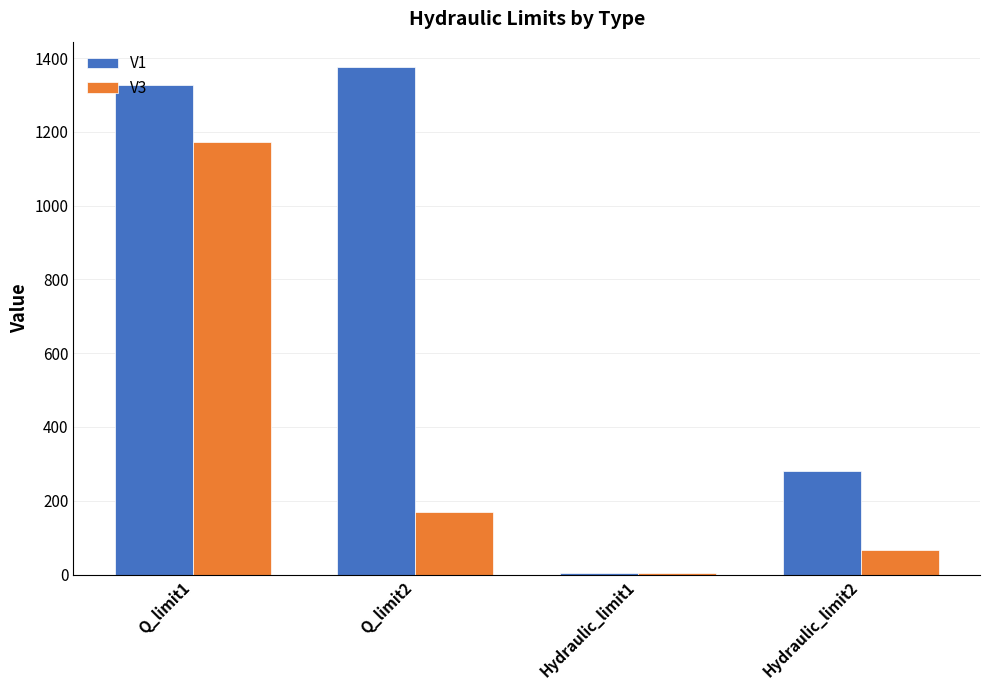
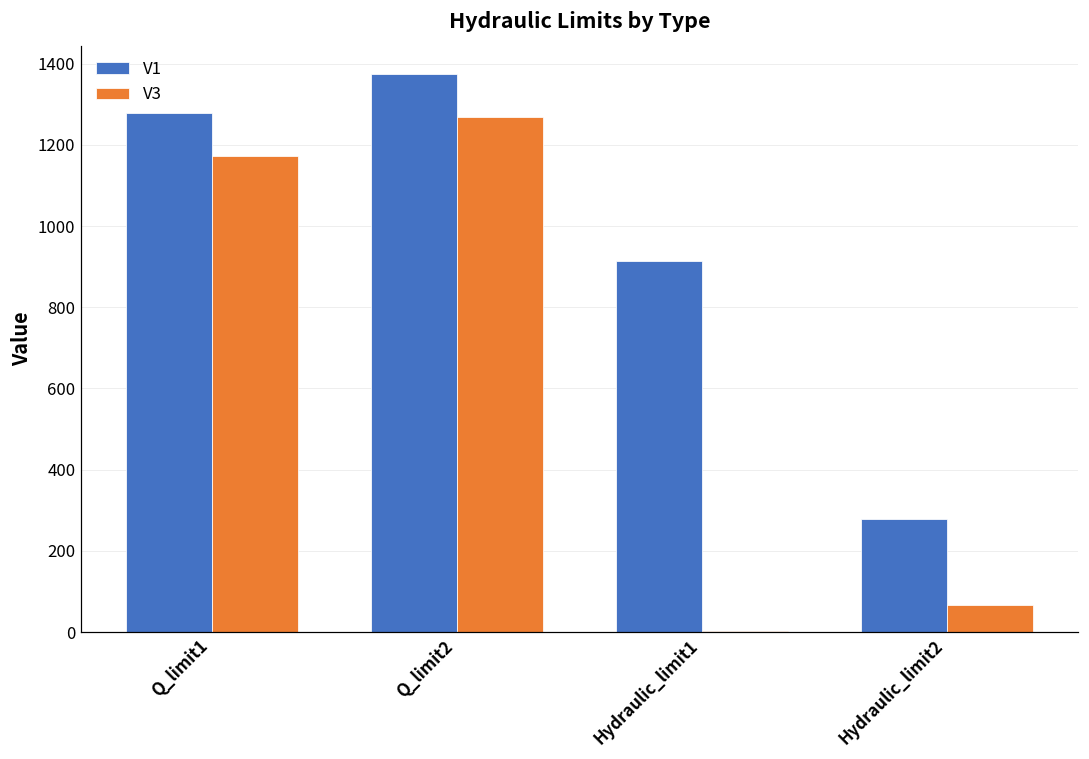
V1, Q_limit1: 1330 -> 1280
V3, Q_limit2: 170 -> 1270
V1, Hydraulic_limit1: 0 -> 910
